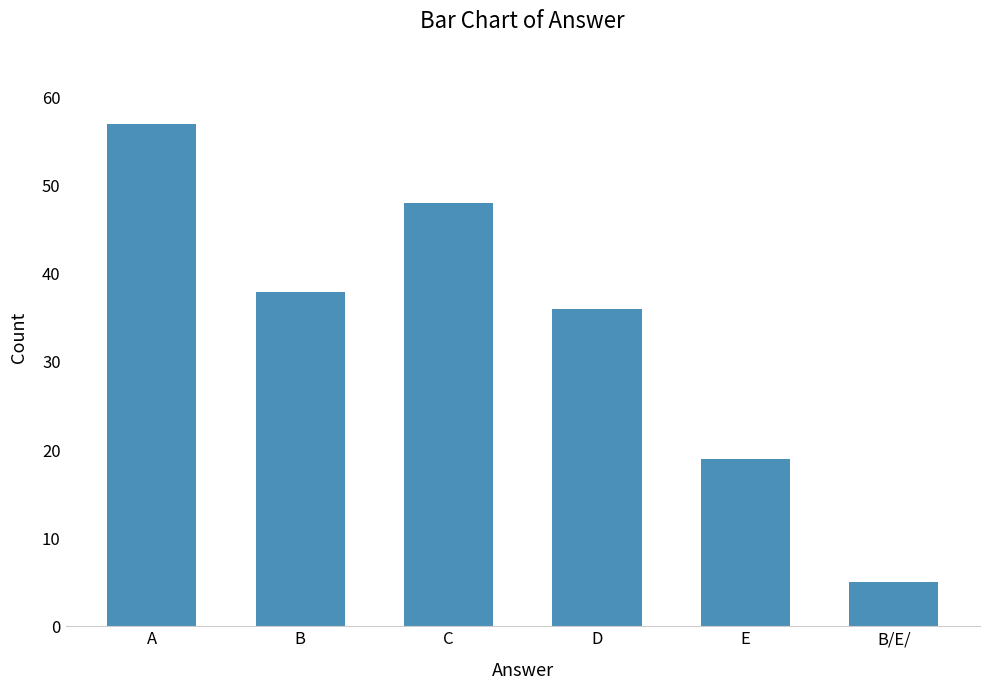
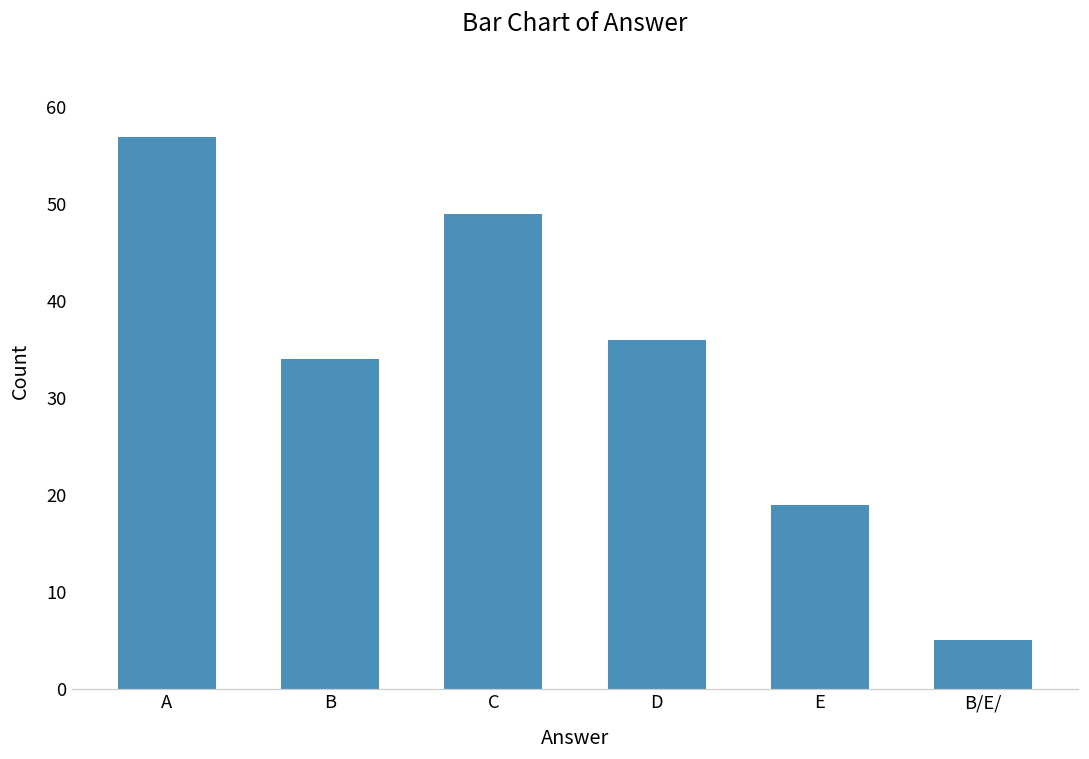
B: 38 -> 34
C: 48 -> 49
